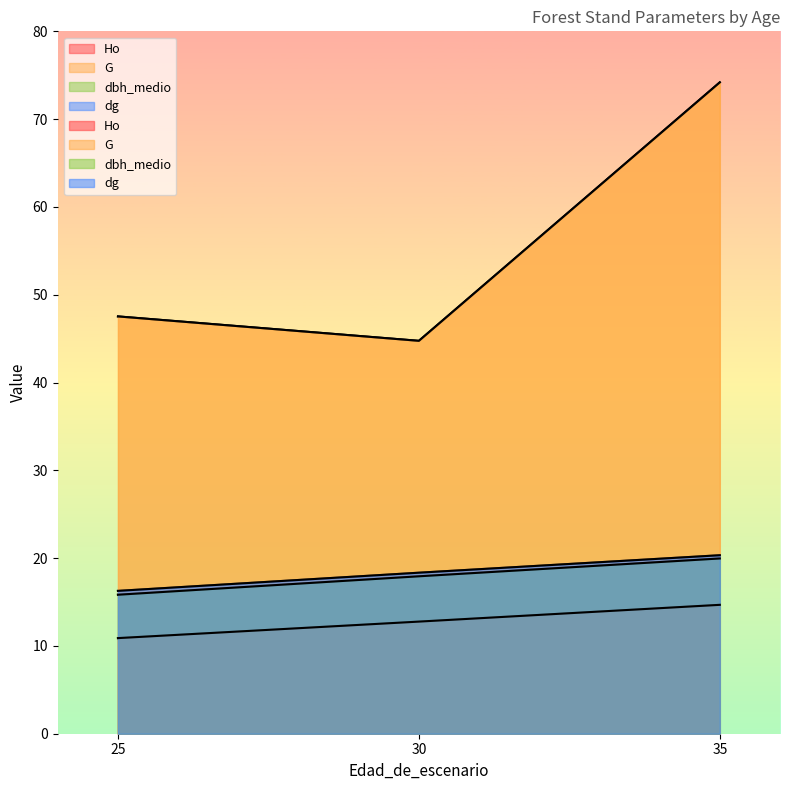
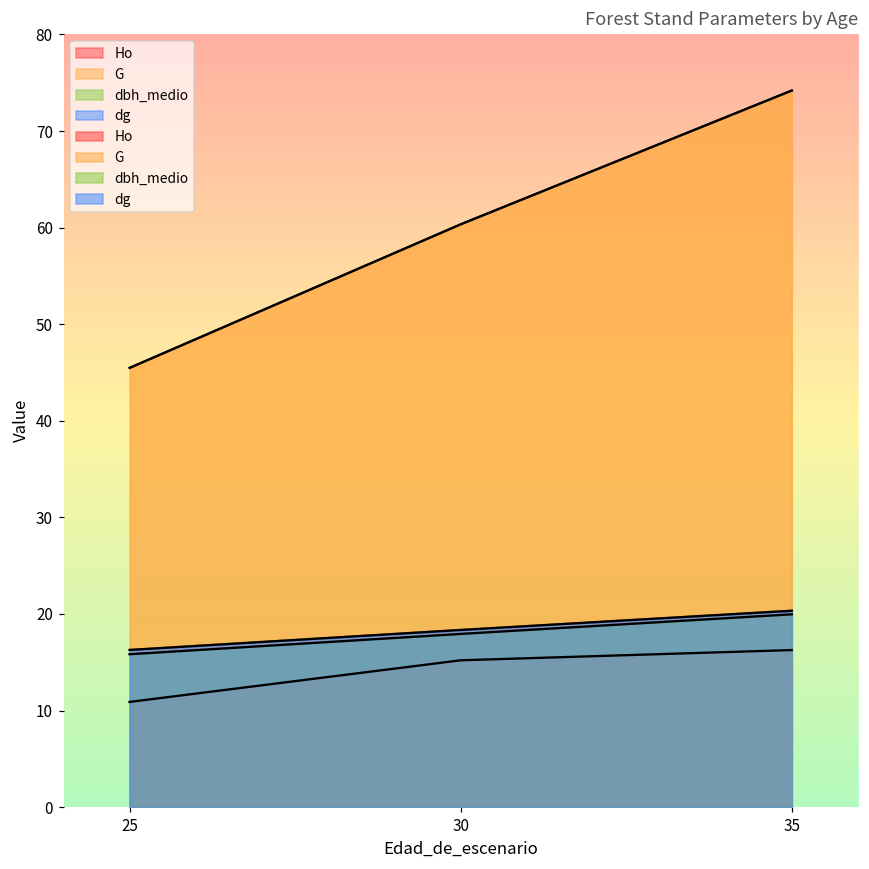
G, 25: 48 -> 45
Ho, 30: 13 -> 15
G, 30: 45 -> 60
Ho, 35: 15 -> 16
